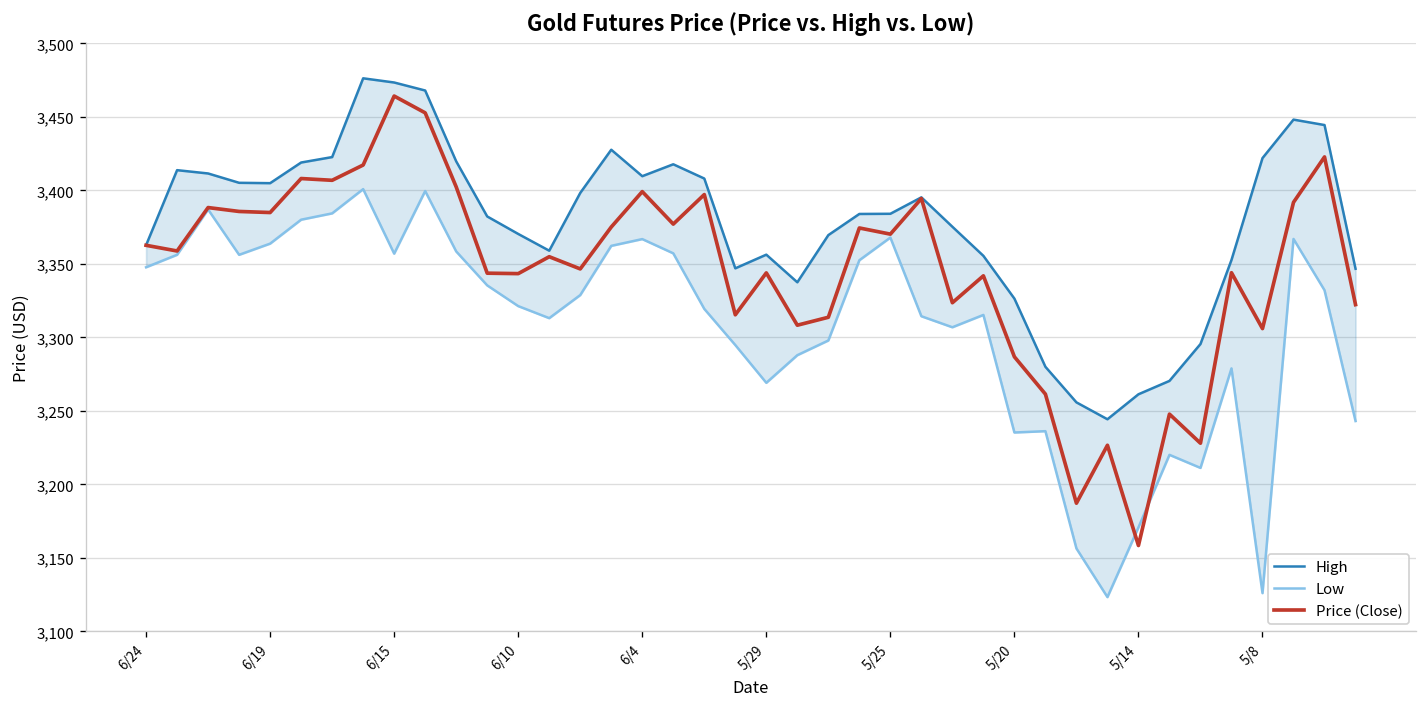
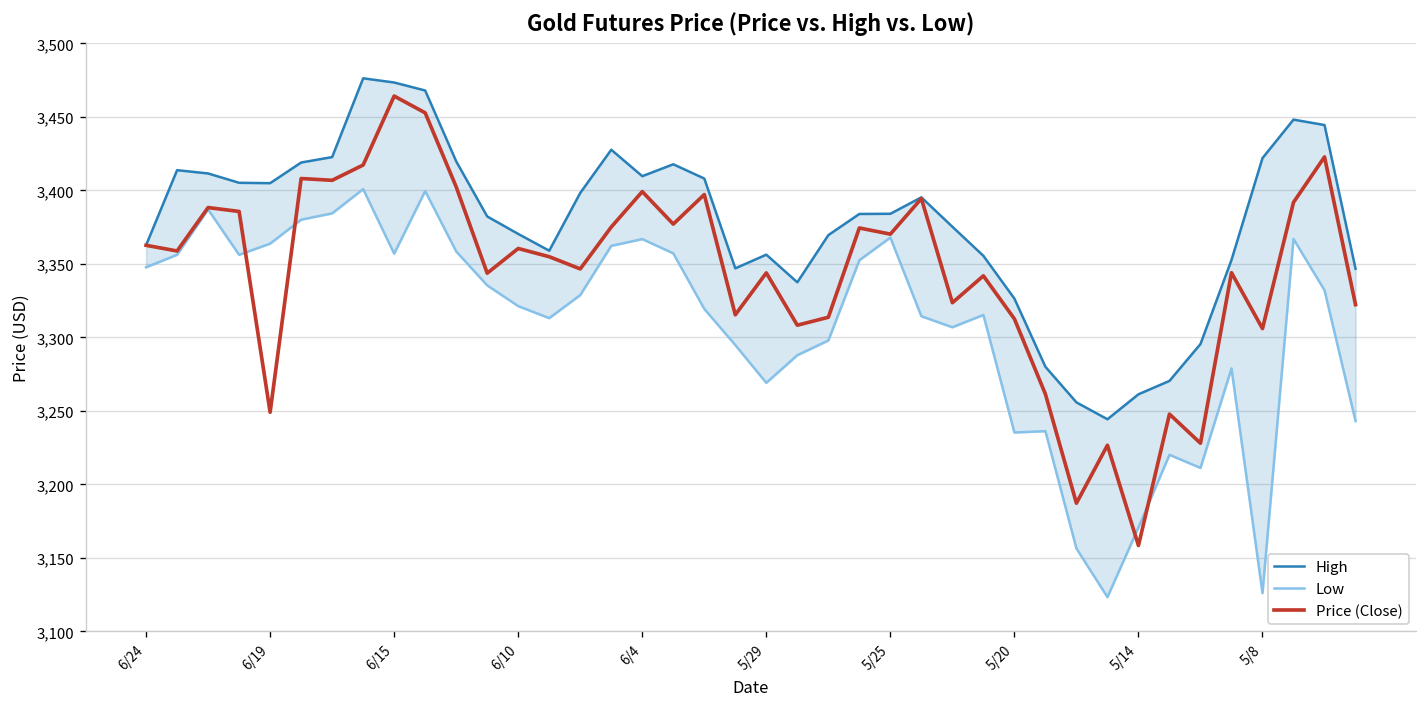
Price (Close), 6/19: 3,385 -> 3,249
Price (Close), 6/10: 3,343 -> 3,361
Price (Close), 5/20: 3,287 -> 3,313
